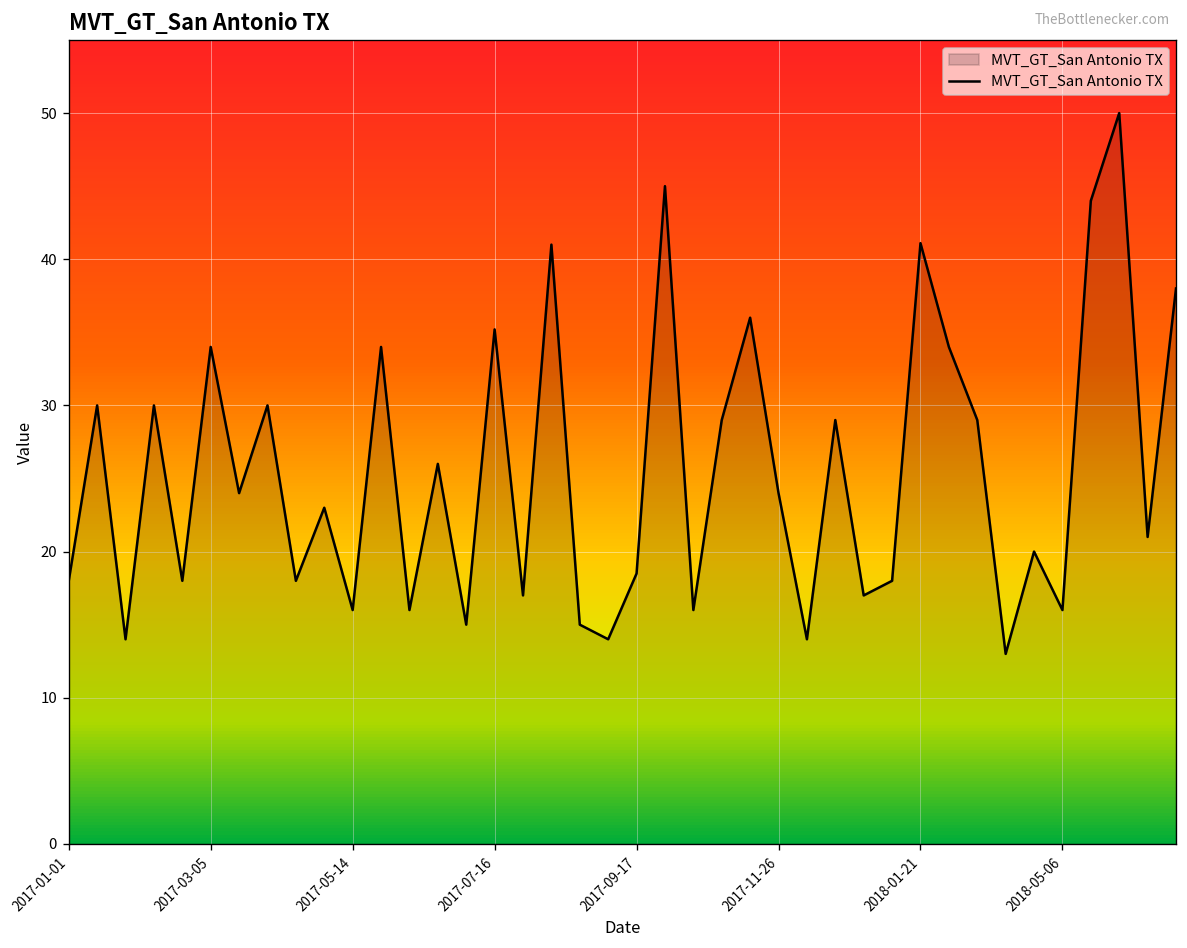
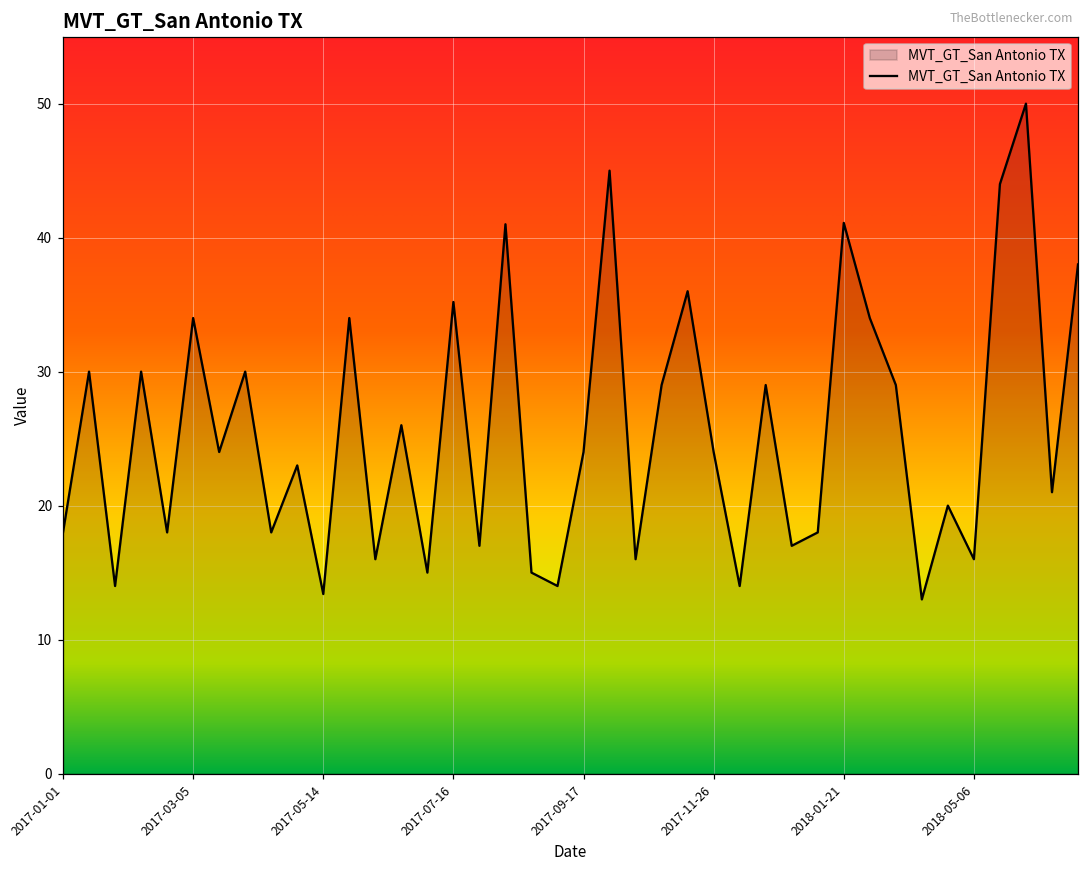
2017-05-14: 16.0 -> 13.4
2017-09-17: 18.5 -> 24.0
